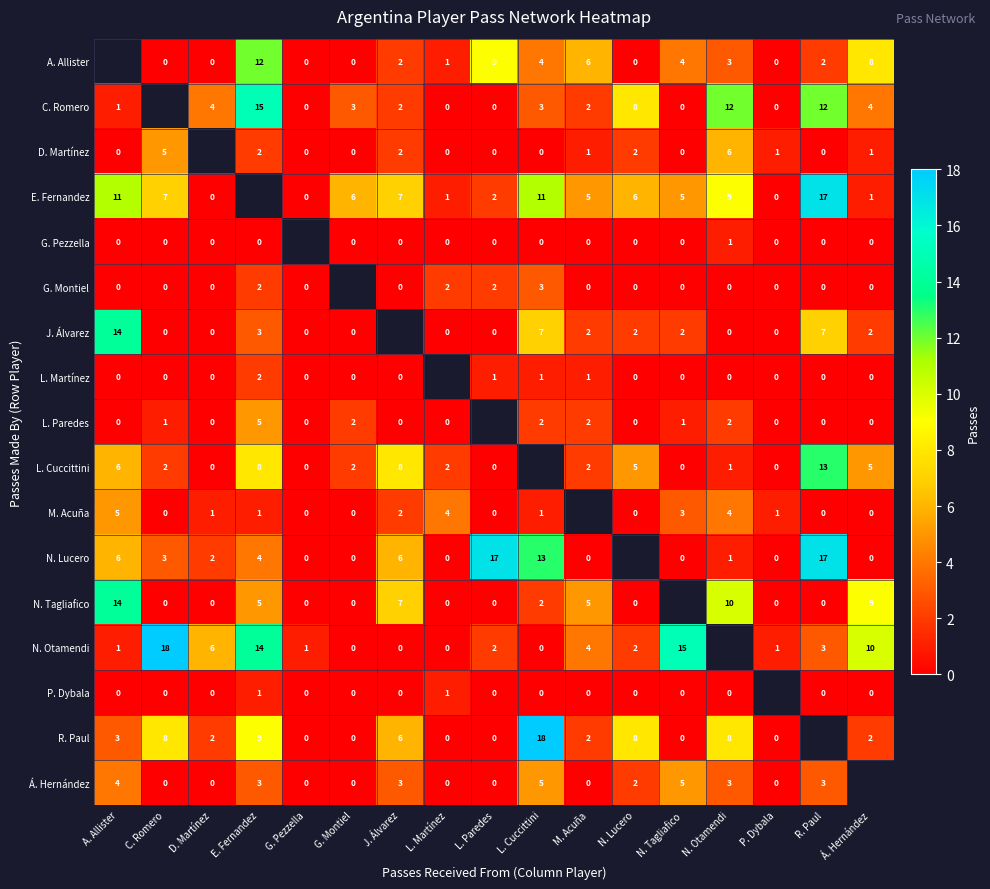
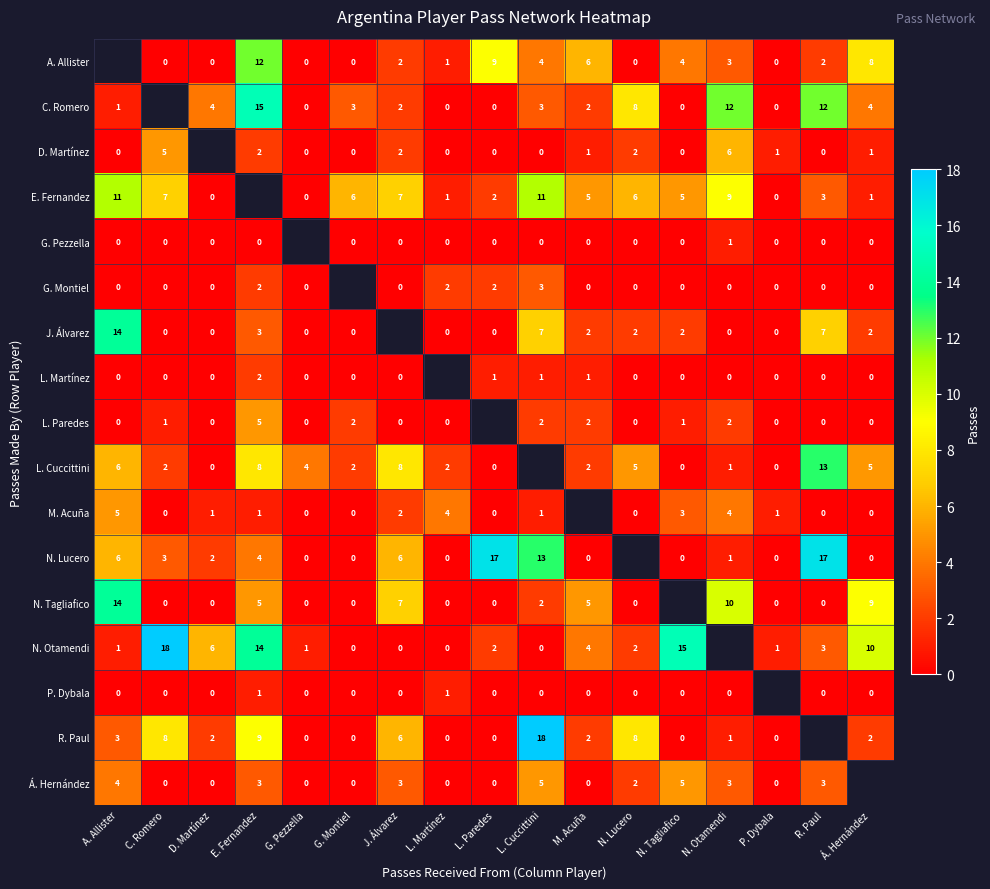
E. Fernandez, R. Paul: 17 -> 3
L. Cuccittini, G. Pezzella: 0 -> 4
R. Paul, N. Otamendi: 8 -> 1
